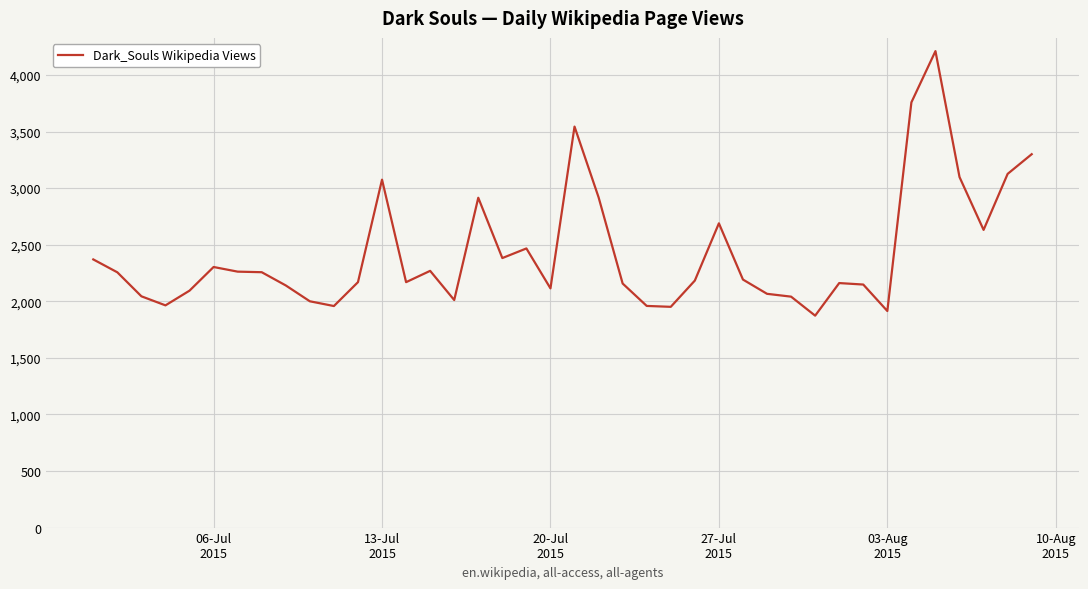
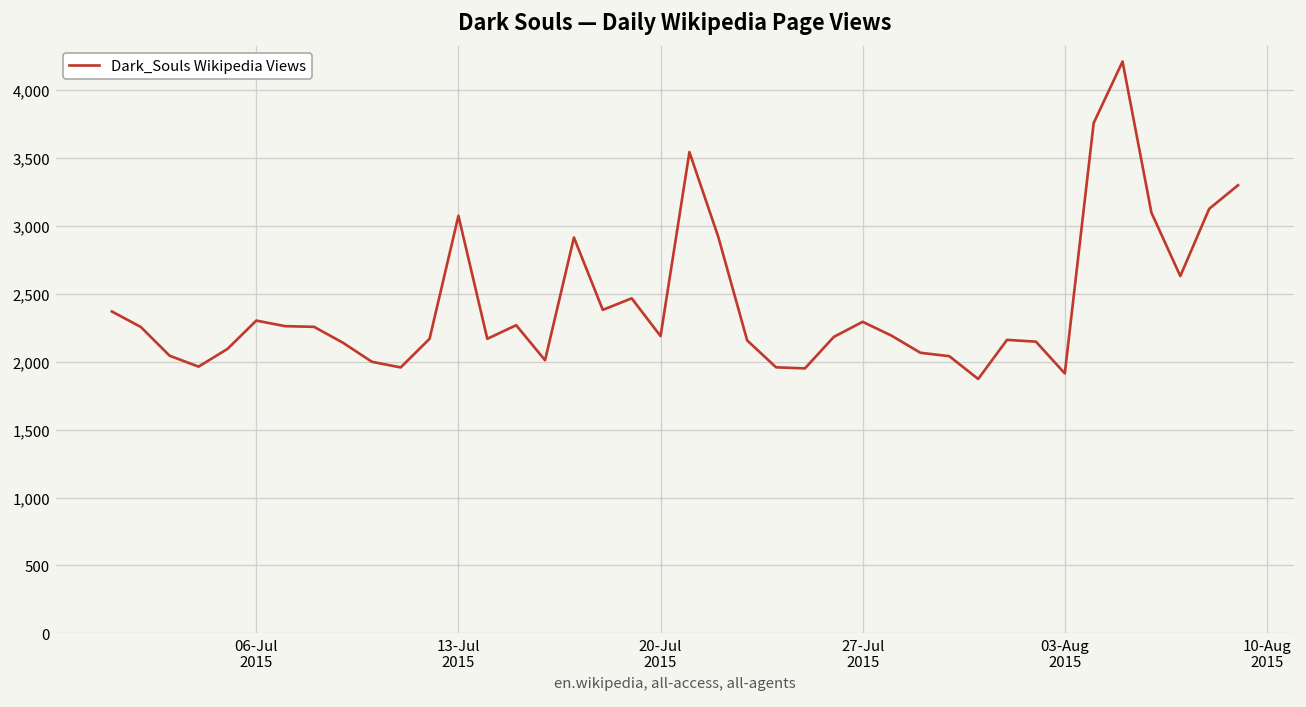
20-Jul 2015: 2,110 -> 2,190
27-Jul 2015: 2,690 -> 2,290
